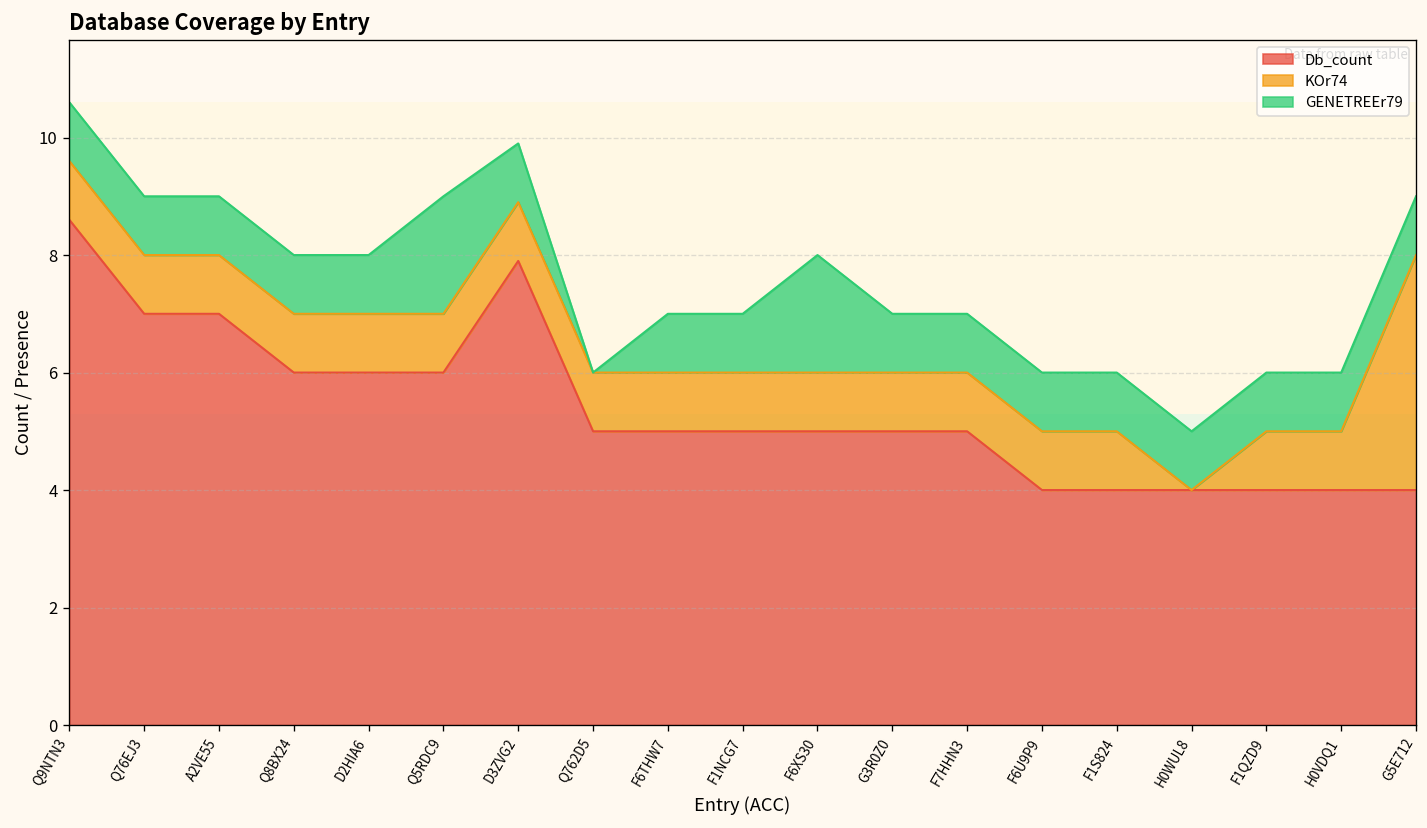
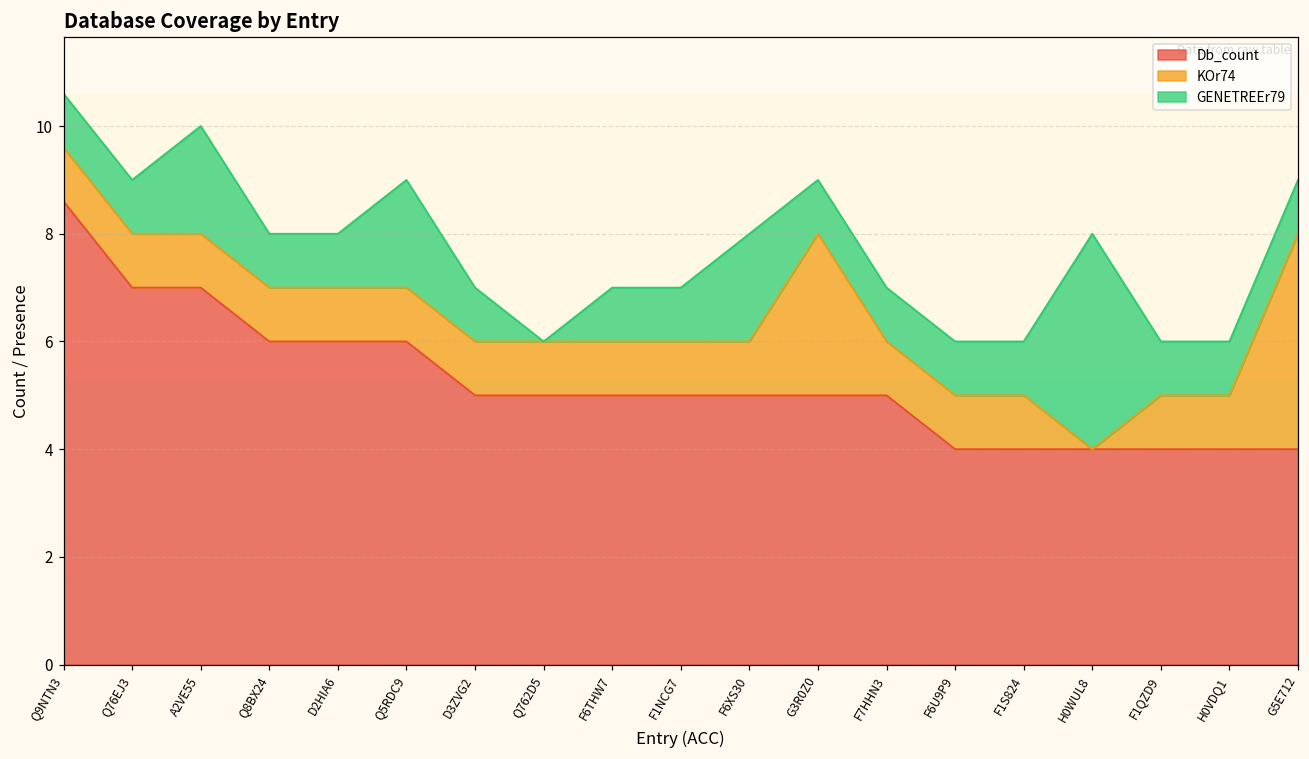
GENETREEr79, A2VE55: 1 -> 2
Db_count, D3ZVG2: 7.9 -> 5.0
KOr74, G3R0Z0: 1 -> 3
GENETREEr79, H0WUL8: 1 -> 4
